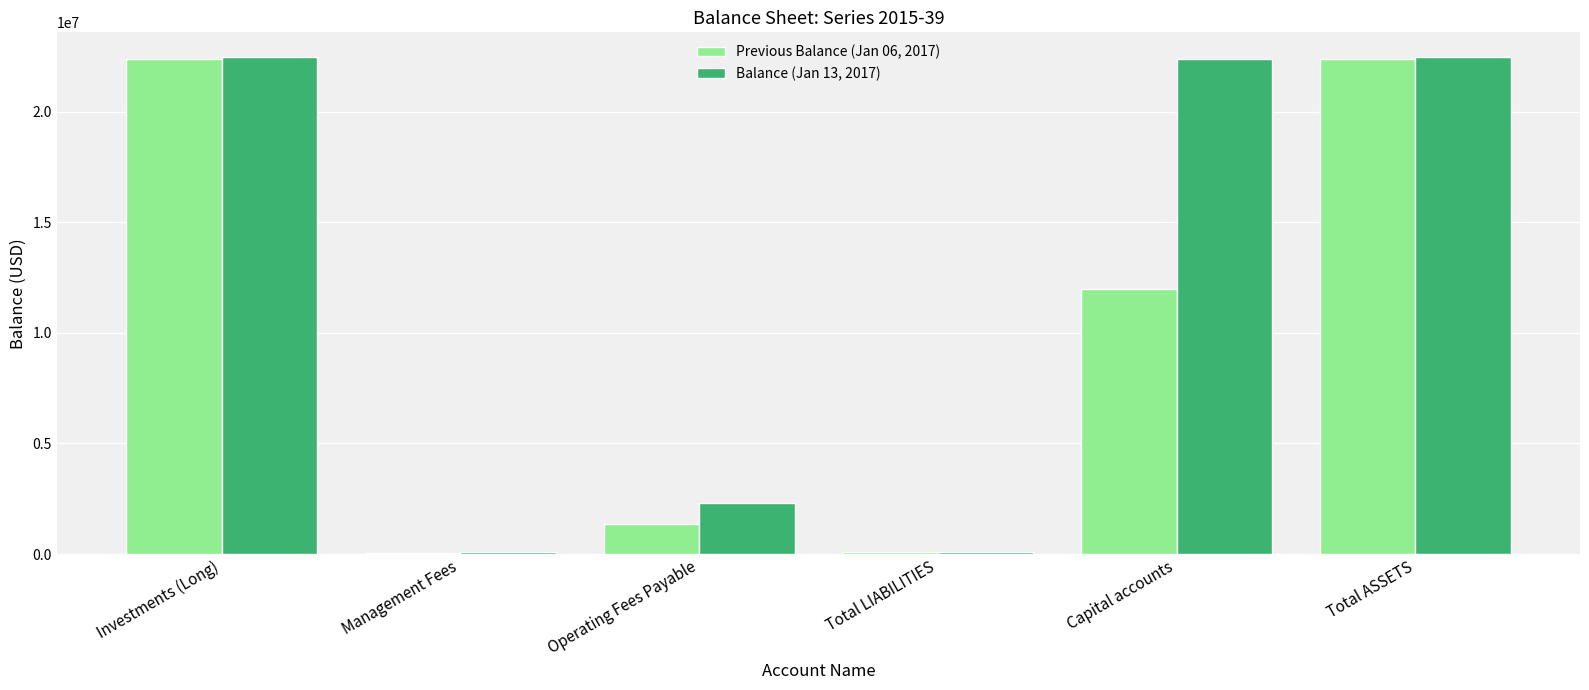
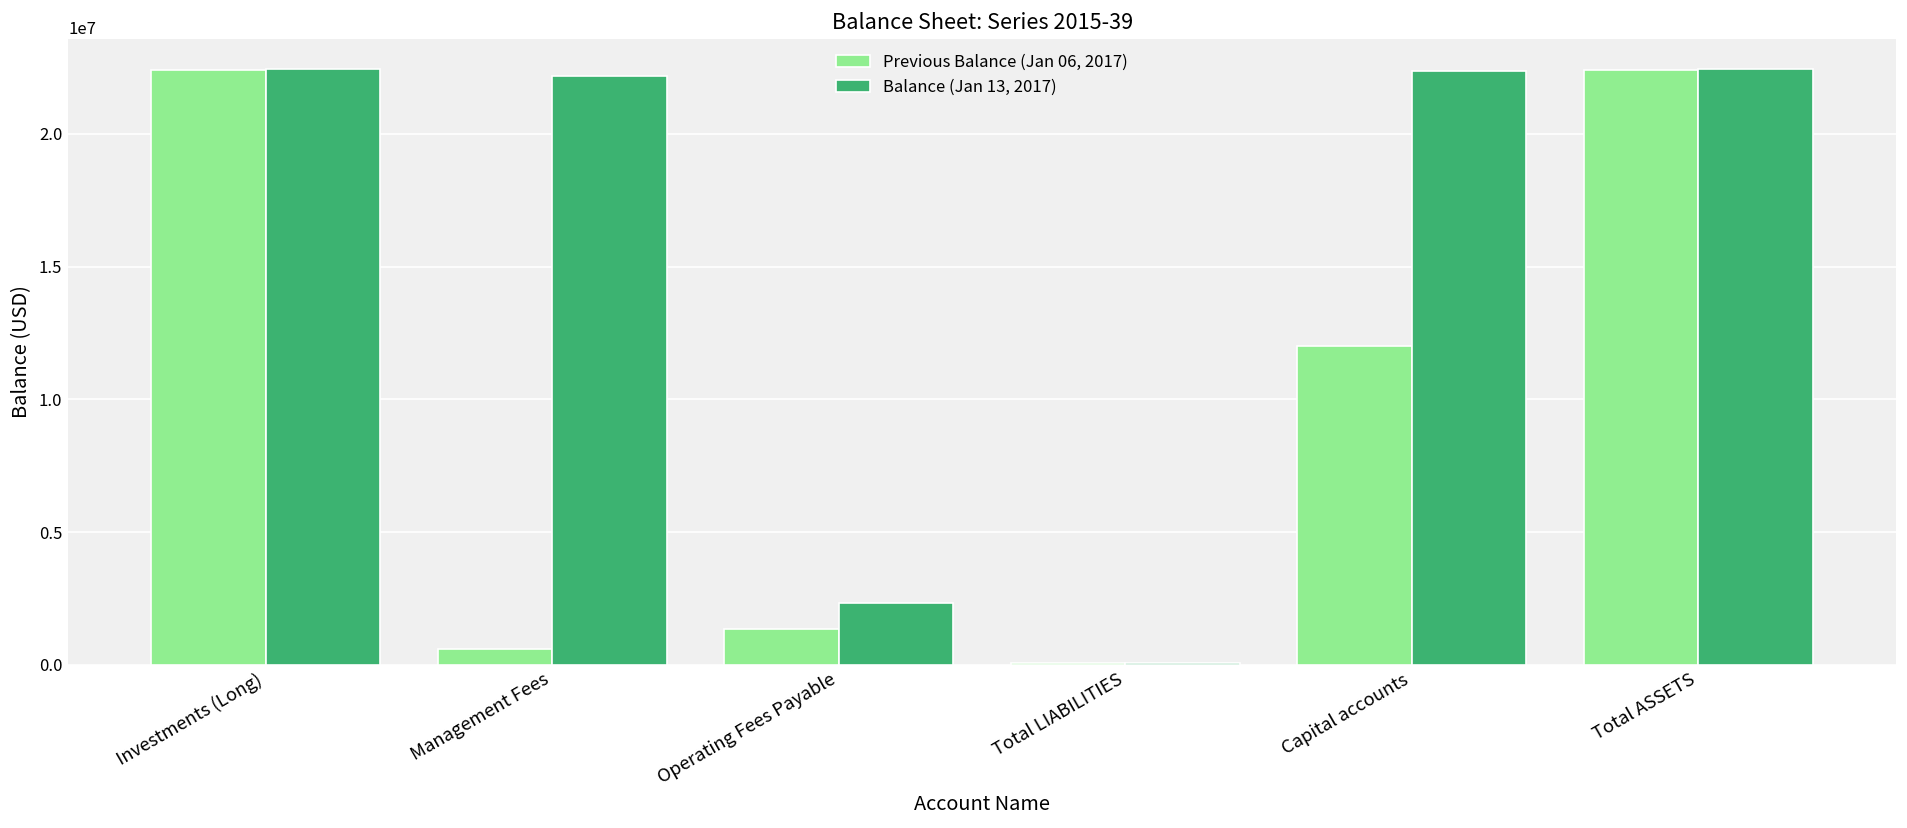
Previous Balance (Jan 06, 2017), Management Fees: 100000 -> 600000
Balance (Jan 13, 2017), Management Fees: 100000 -> 22200000
